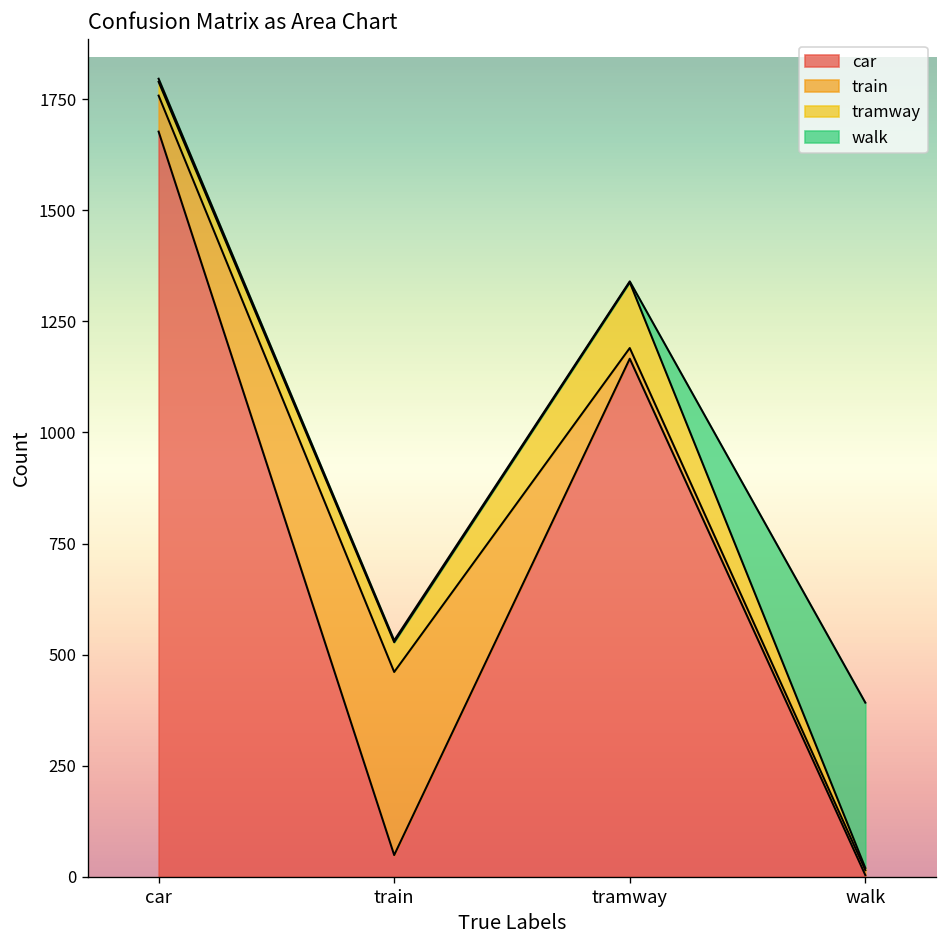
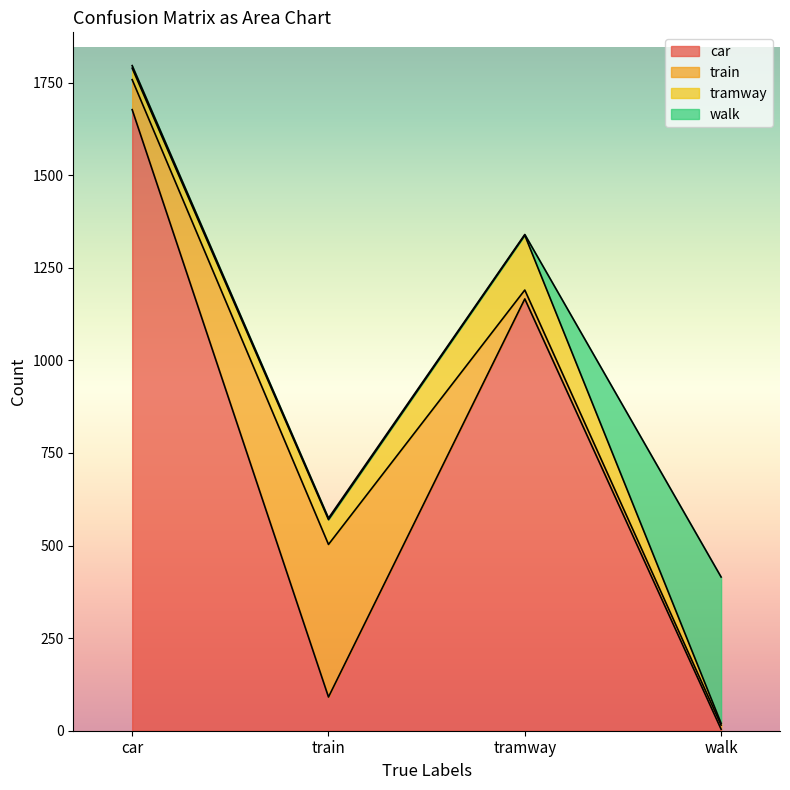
car, train: 50 -> 90
walk, walk: 370 -> 400
